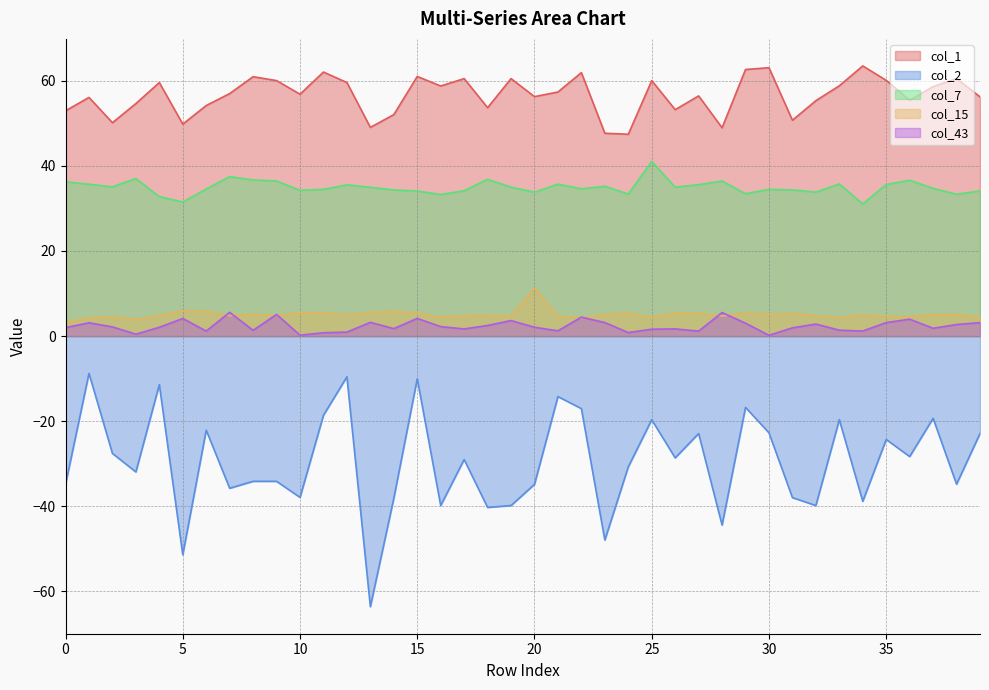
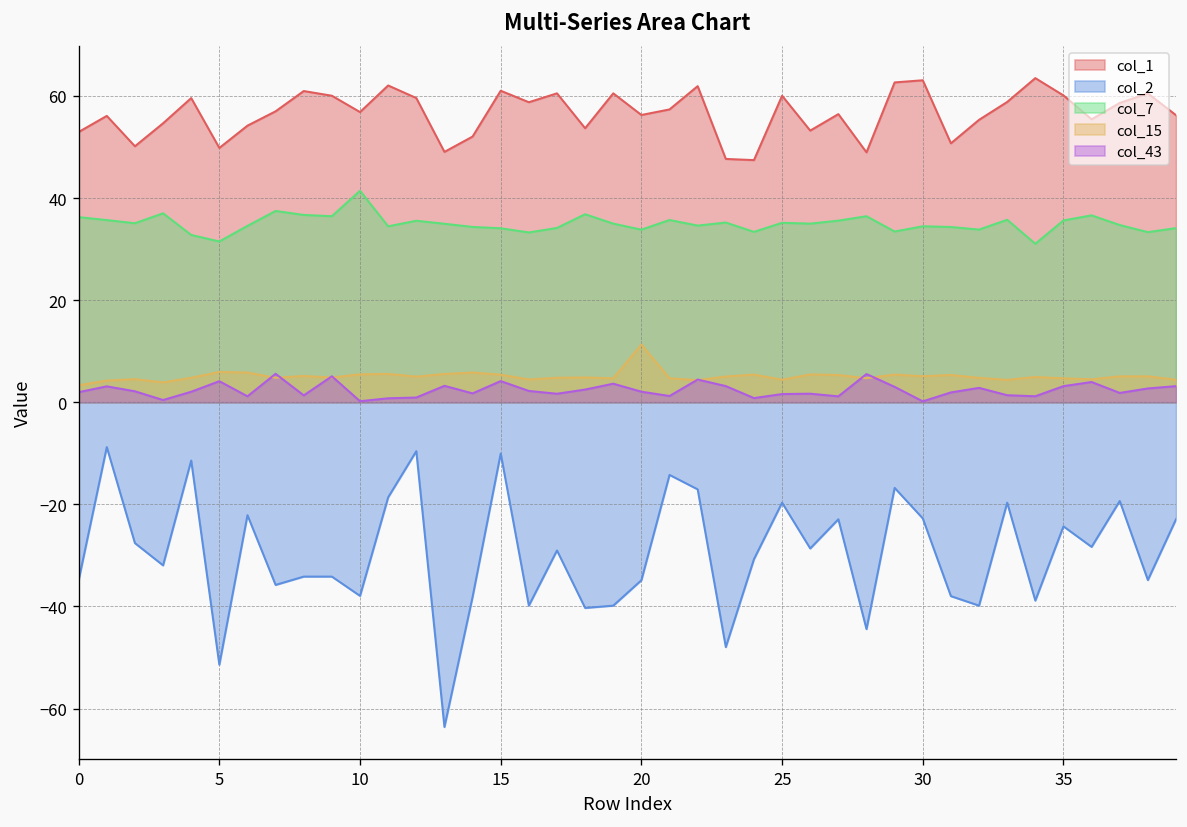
col_7, 10: 34 -> 41
col_7, 25: 41 -> 35
